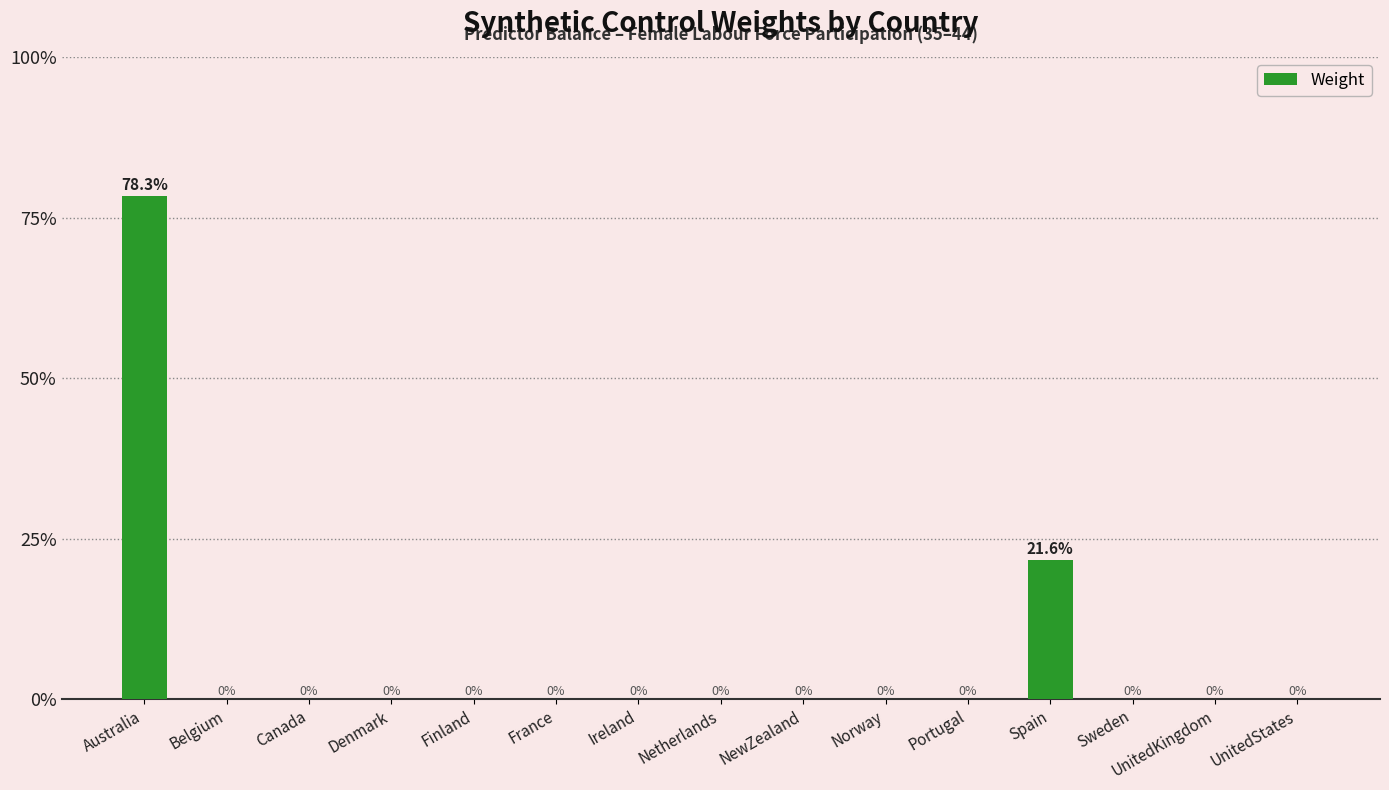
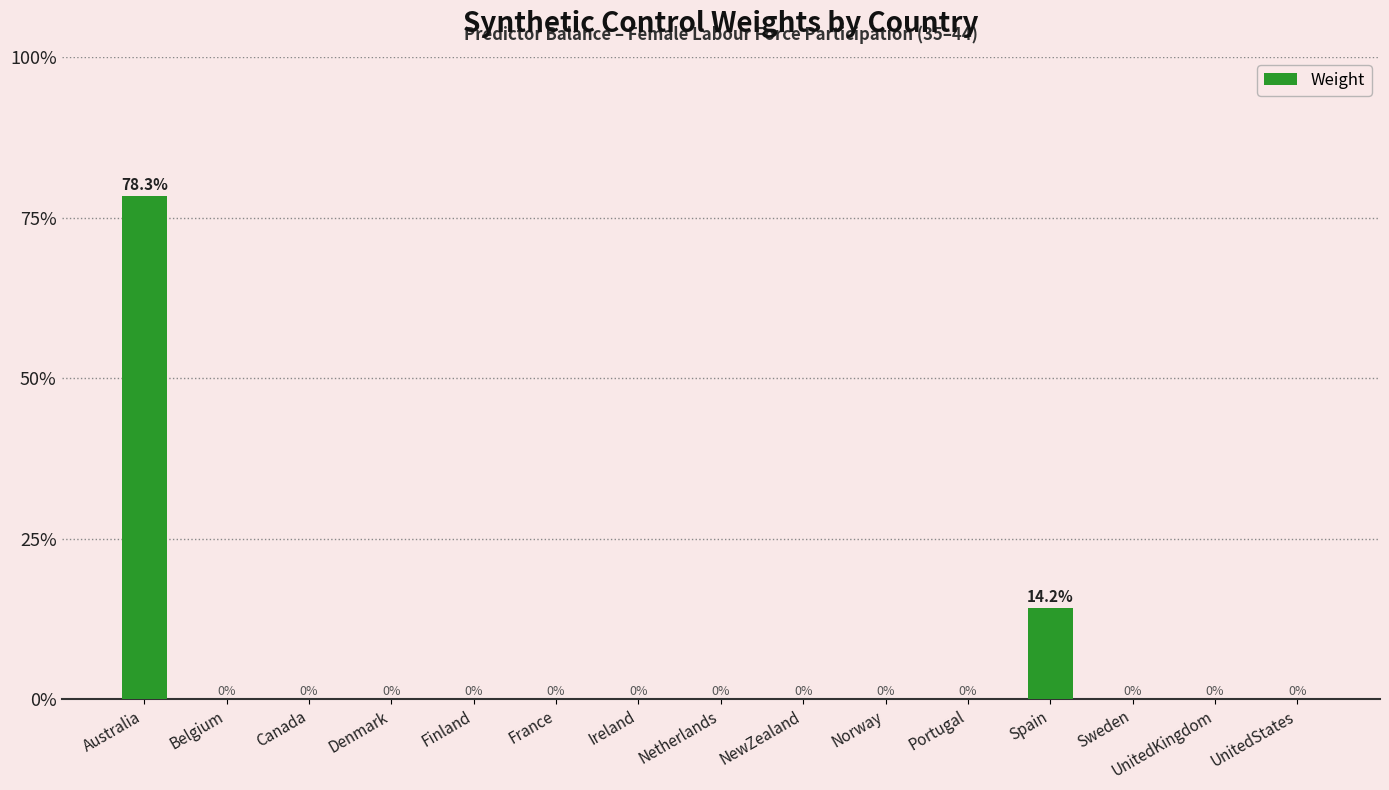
Spain: 21.6% -> 14.2%
